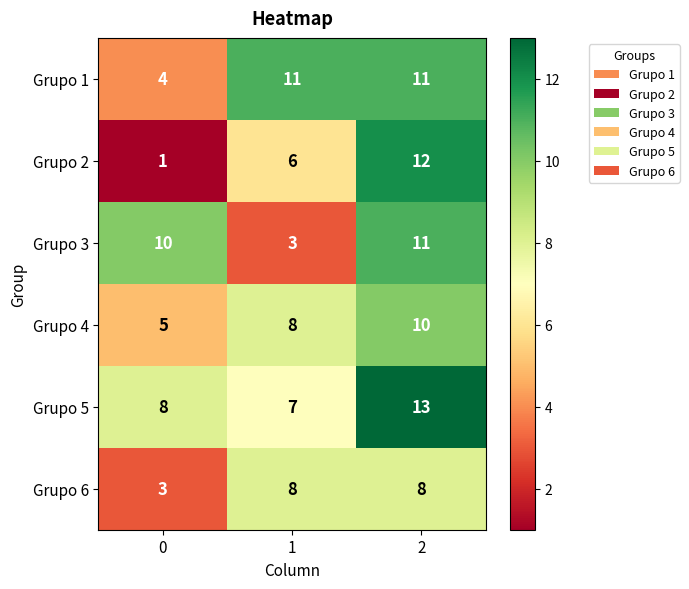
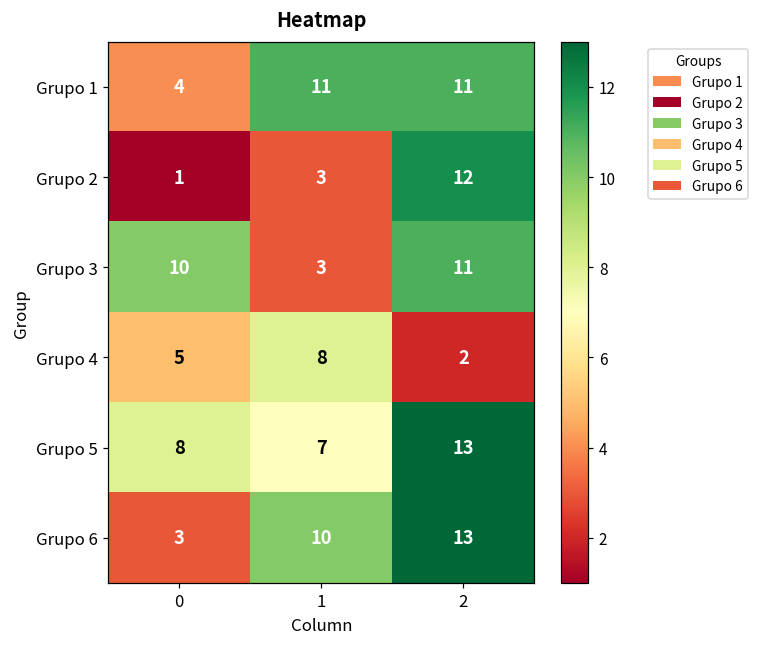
Grupo 2, 1: 6 -> 3
Grupo 4, 2: 10 -> 2
Grupo 6, 1: 8 -> 10
Grupo 6, 2: 8 -> 13
